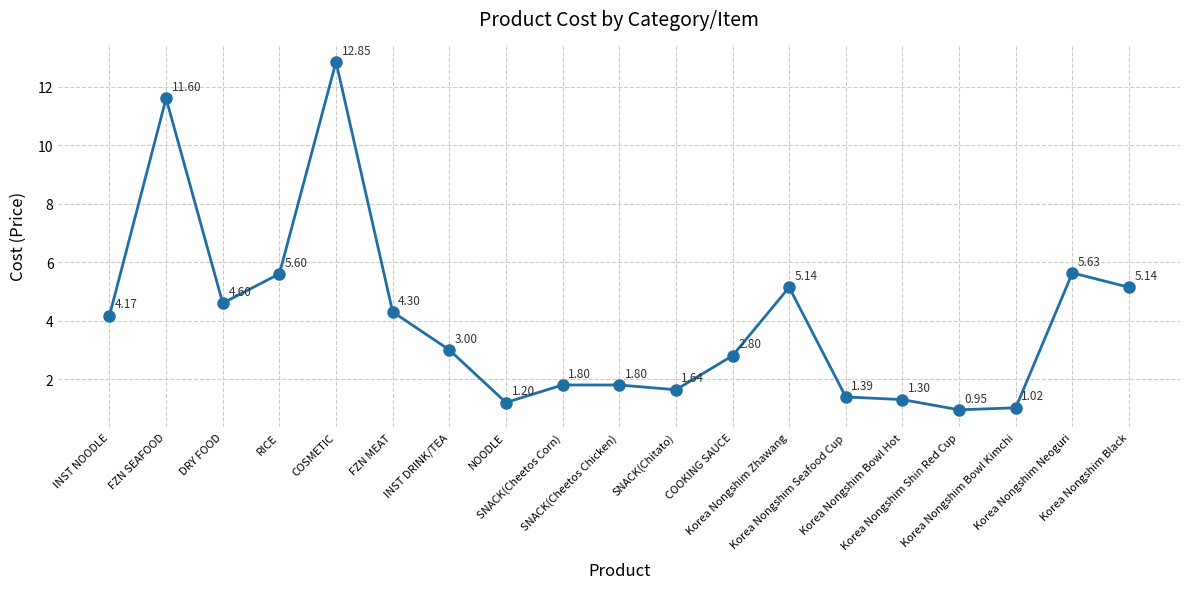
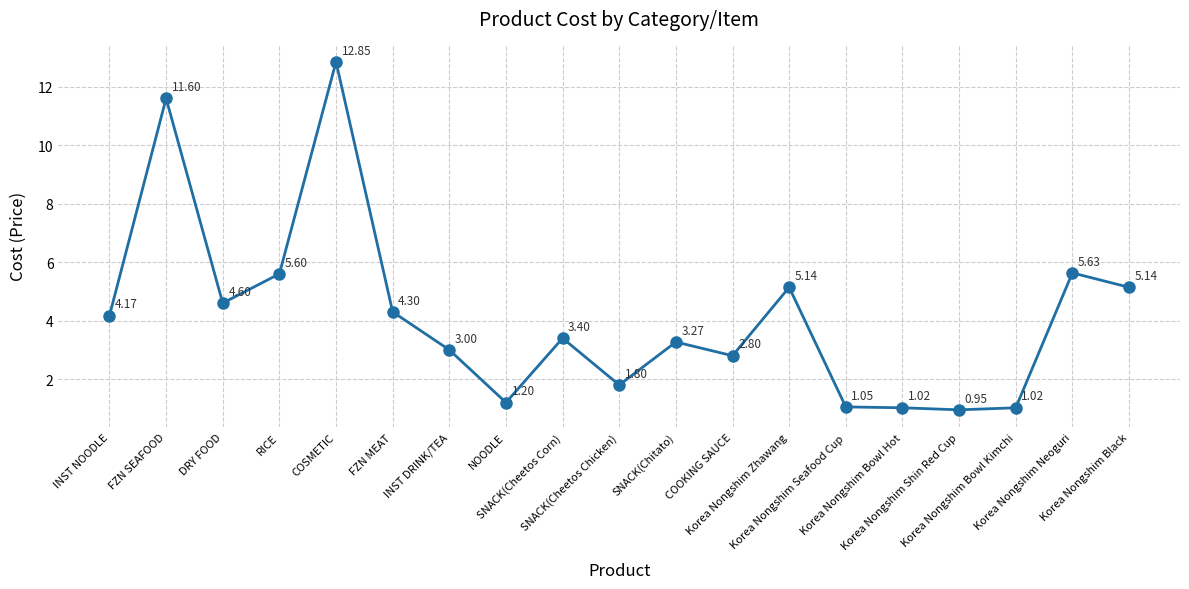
SNACK(Cheetos Corn): 1.80 -> 3.40
SNACK(Chitato): 1.64 -> 3.27
Korea Nongshim Seafood Cup: 1.39 -> 1.05
Korea Nongshim Bowl Hot: 1.30 -> 1.02
